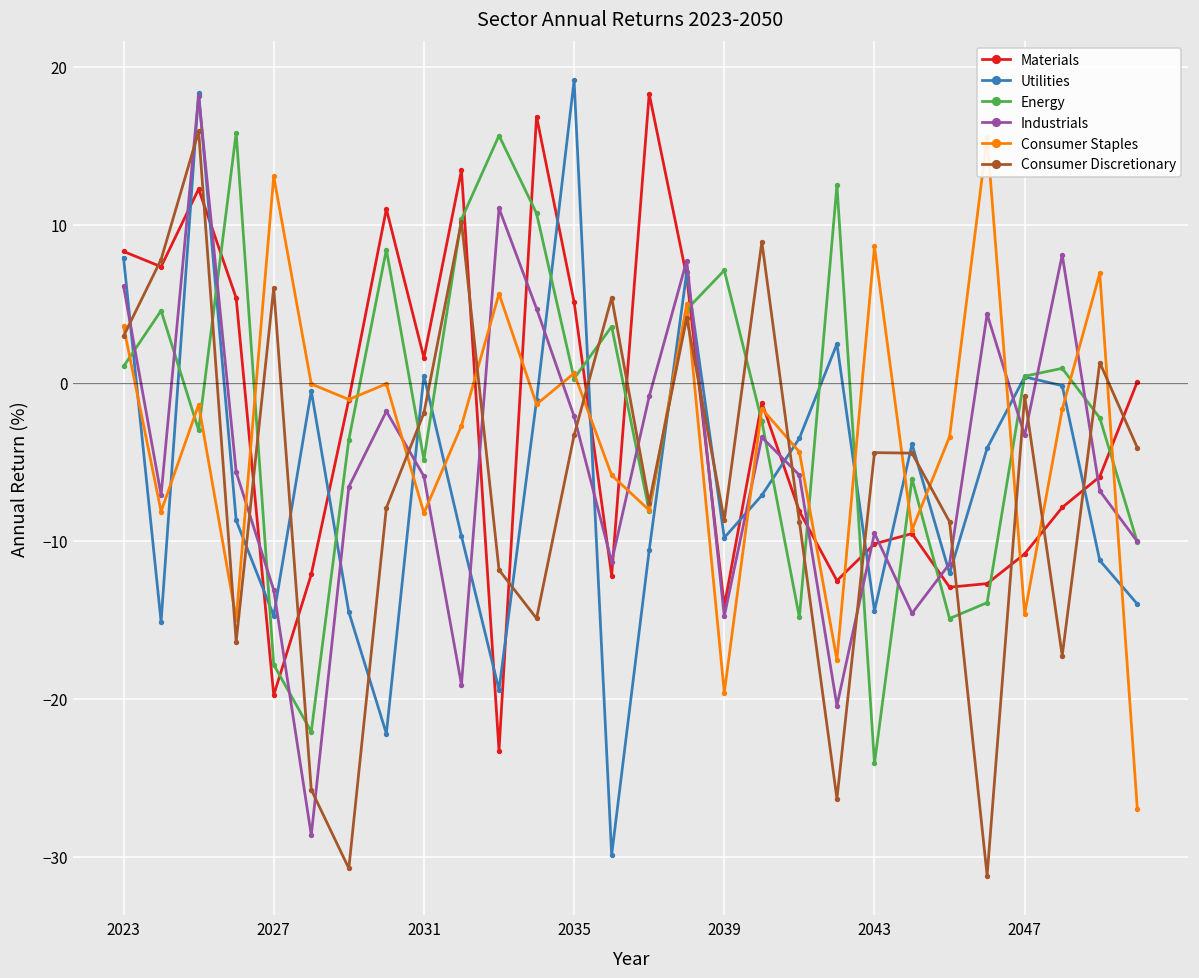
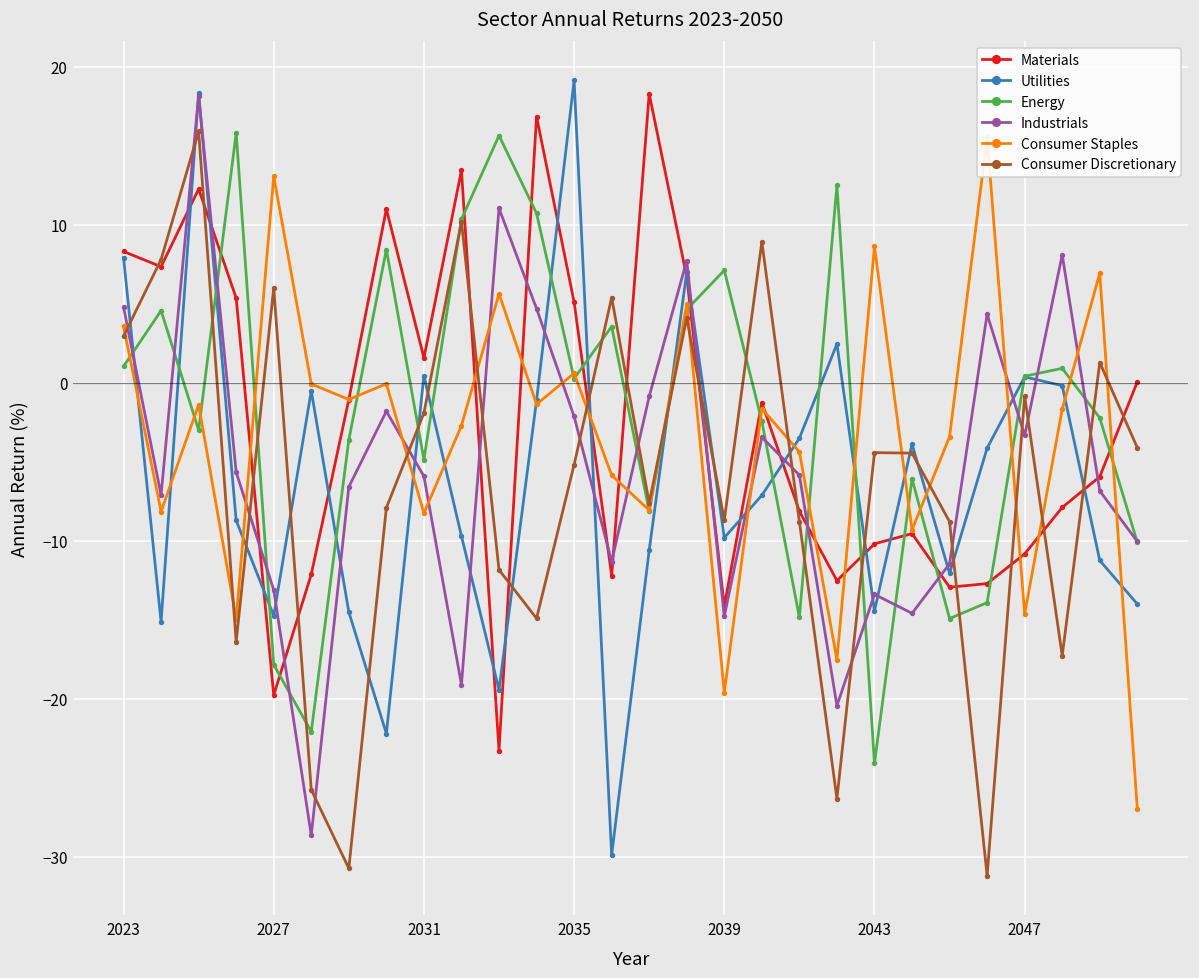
Industrials, 2023: 6.1 -> 4.8
Consumer Discretionary, 2035: -3.3 -> -5.2
Industrials, 2043: -9.5 -> -13.4
